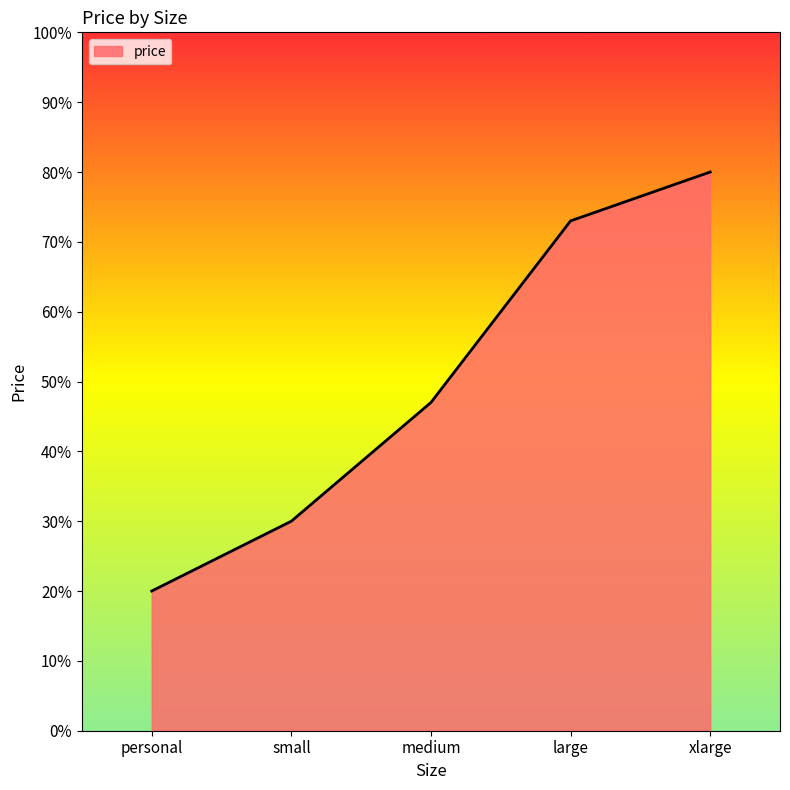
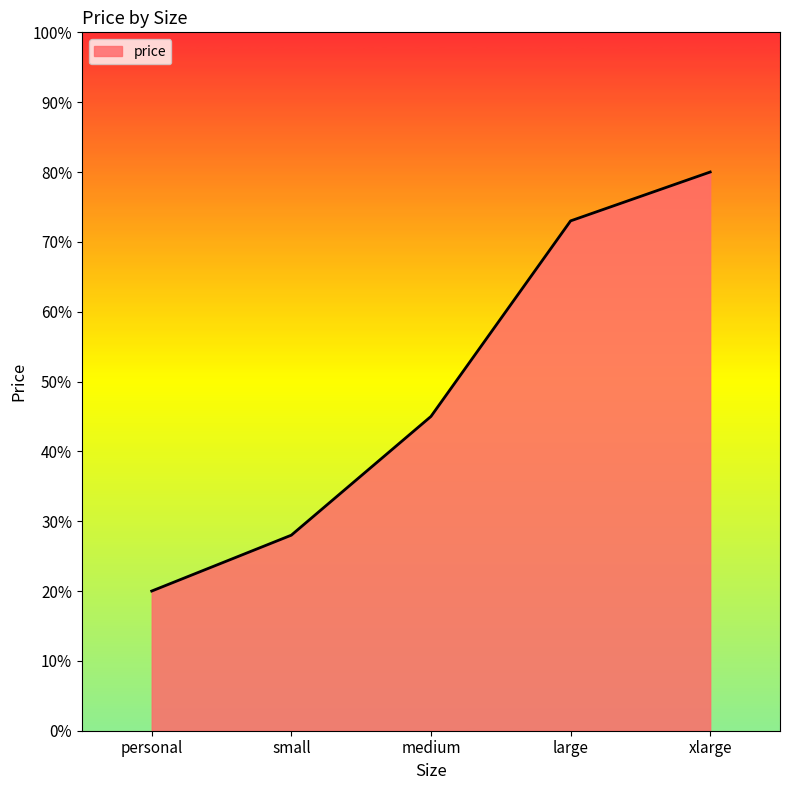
small: 30% -> 28%
medium: 47% -> 45%
